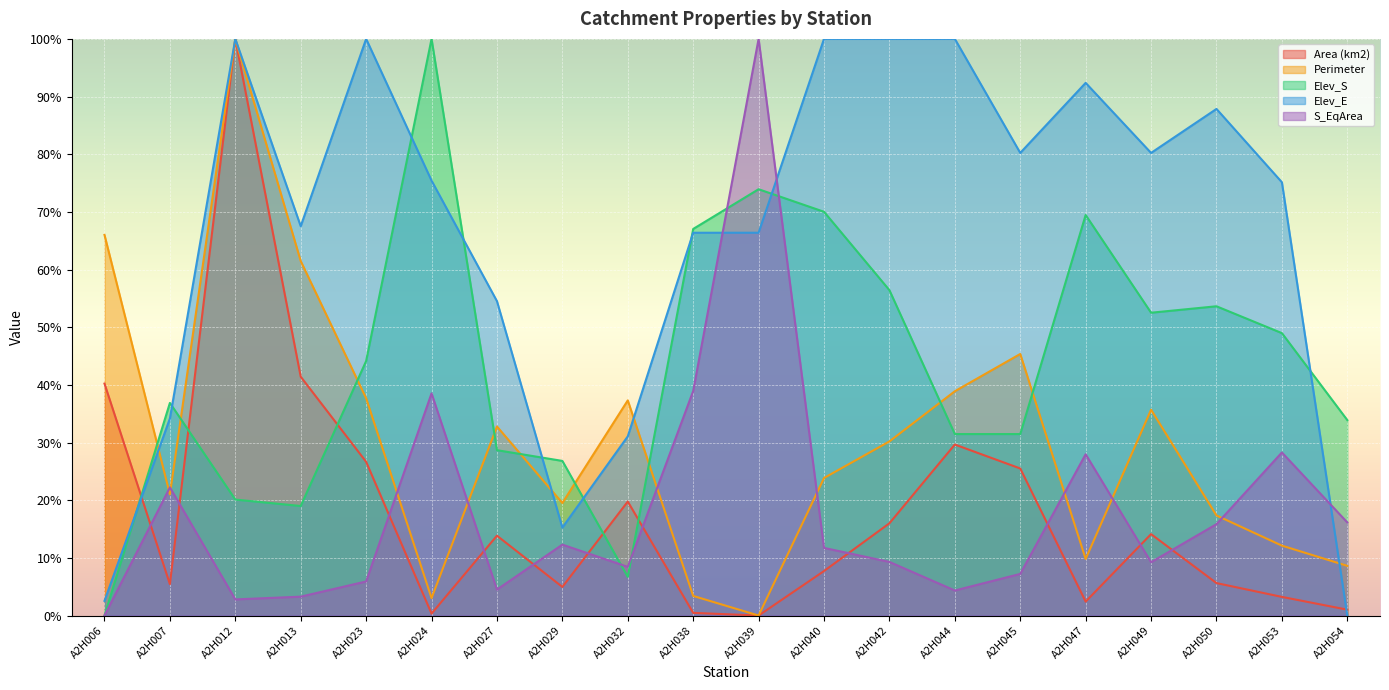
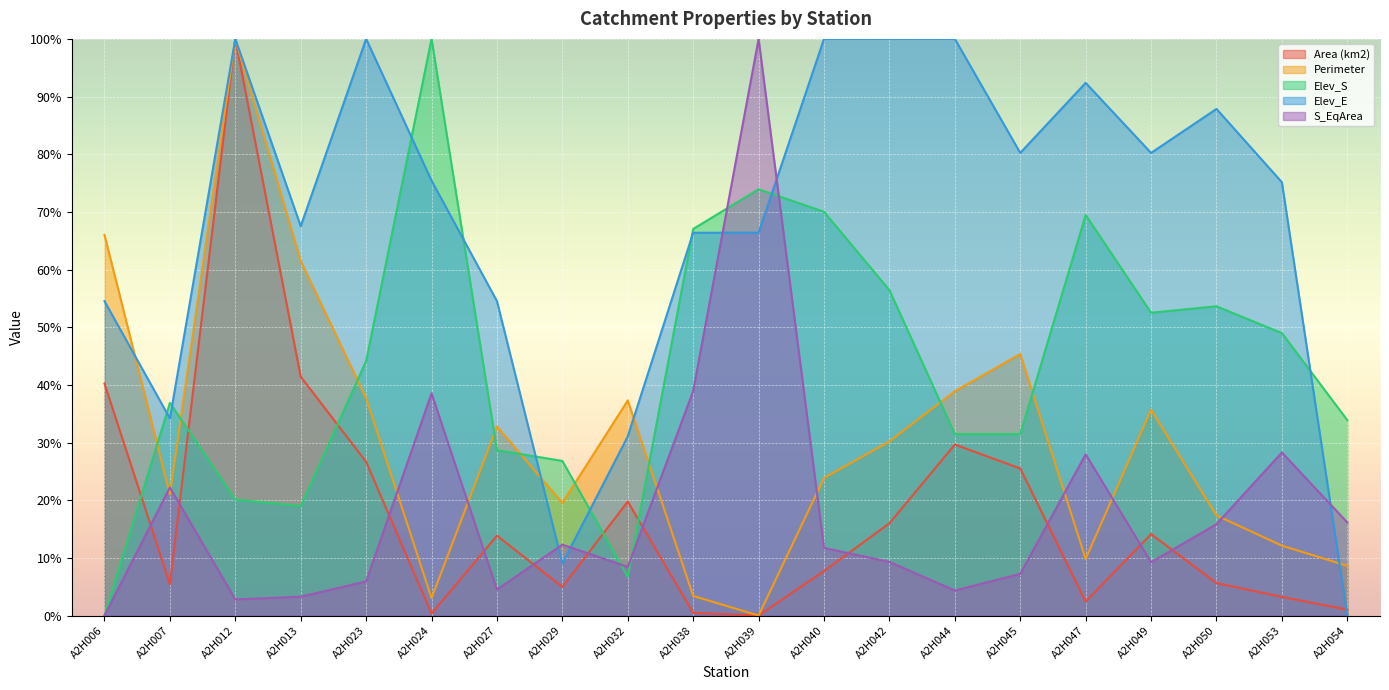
Elev_E, A2H006: 3% -> 55%
Elev_E, A2H029: 15% -> 9%
